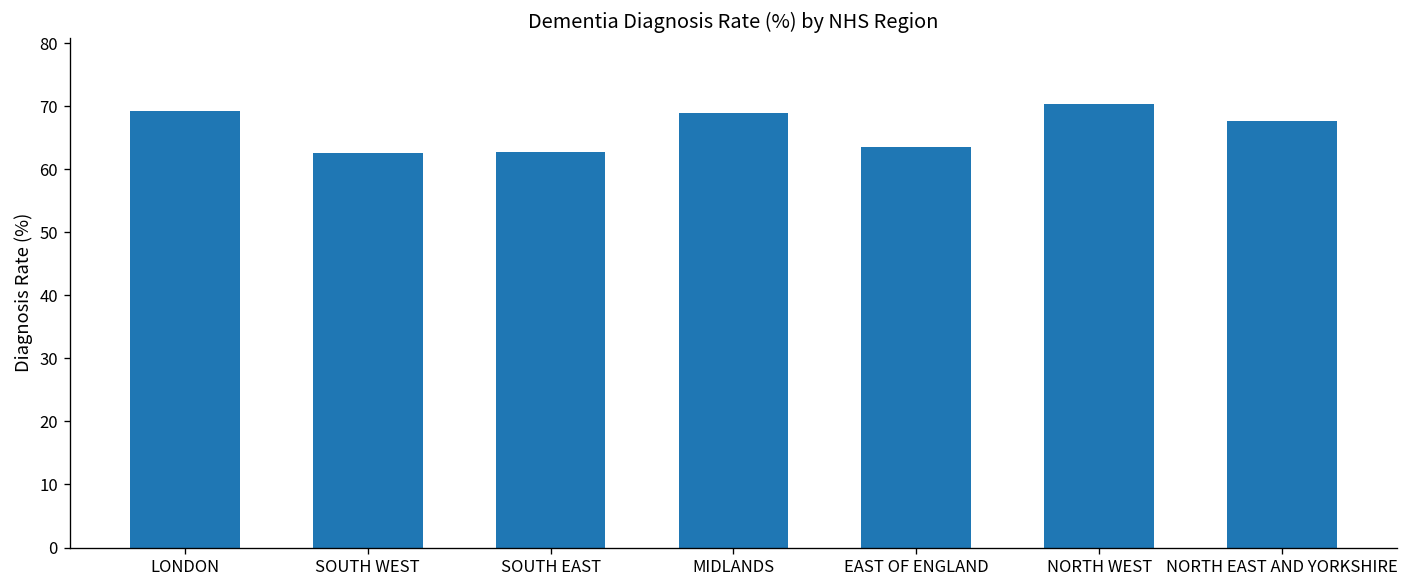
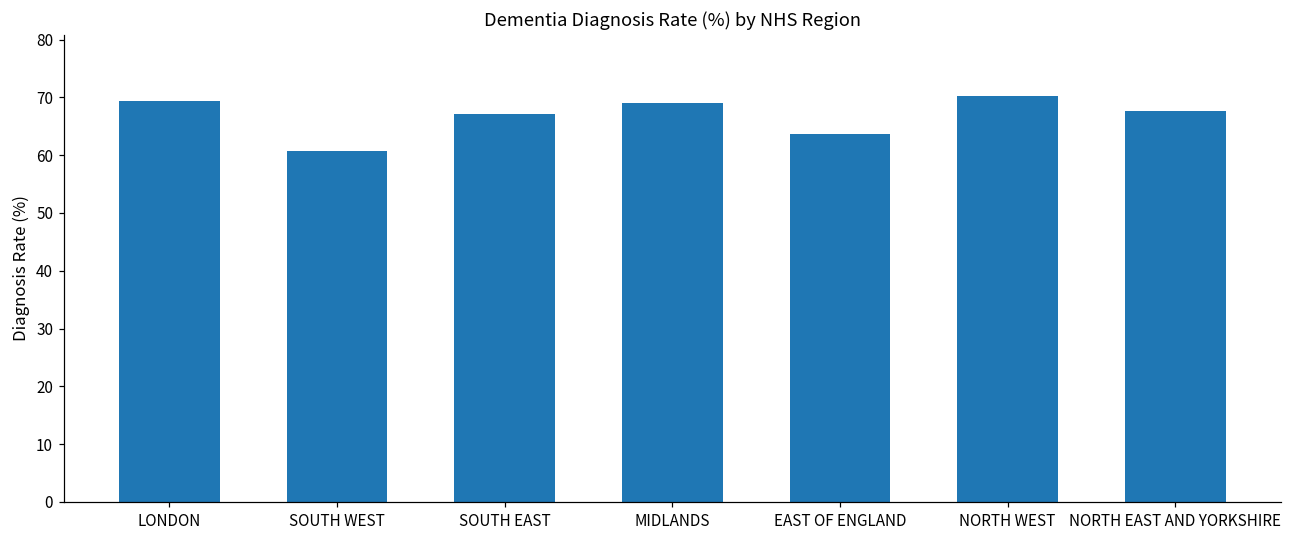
SOUTH WEST: 63 -> 61
SOUTH EAST: 63 -> 67
